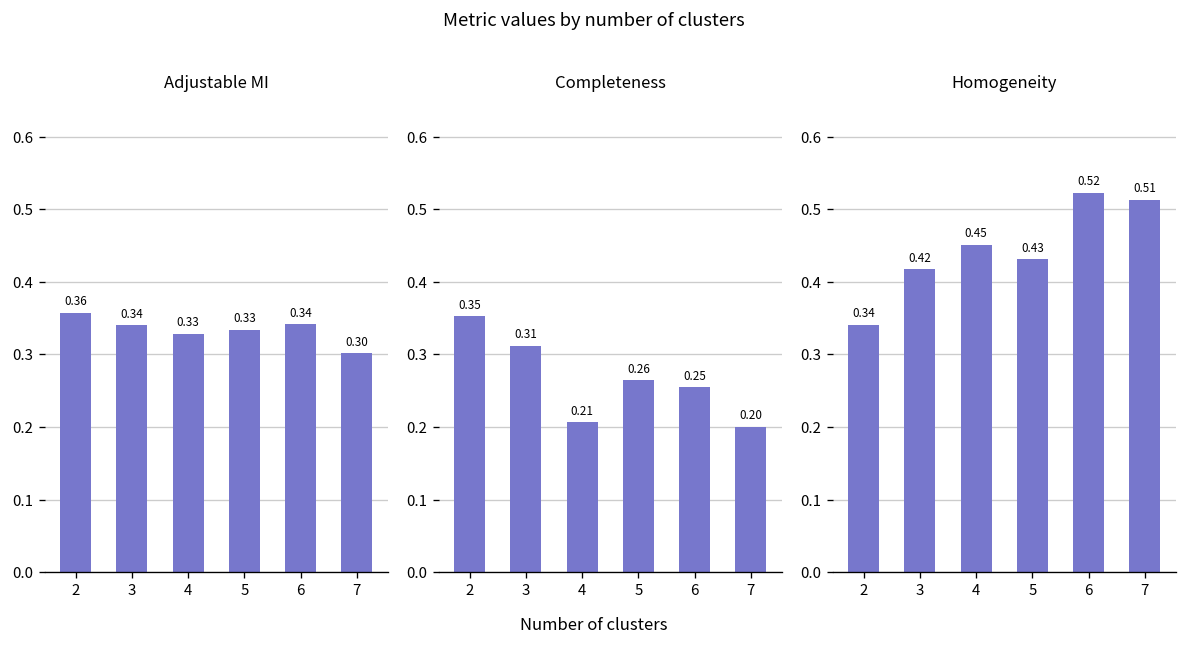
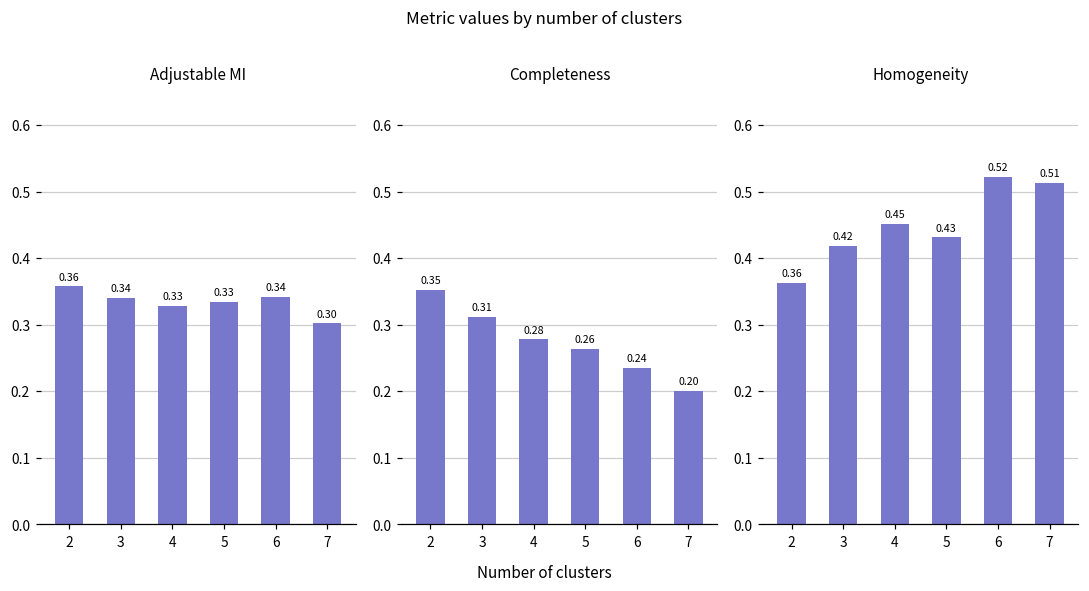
Completeness, 4: 0.21 -> 0.28
Completeness, 6: 0.25 -> 0.24
Homogeneity, 2: 0.34 -> 0.36
